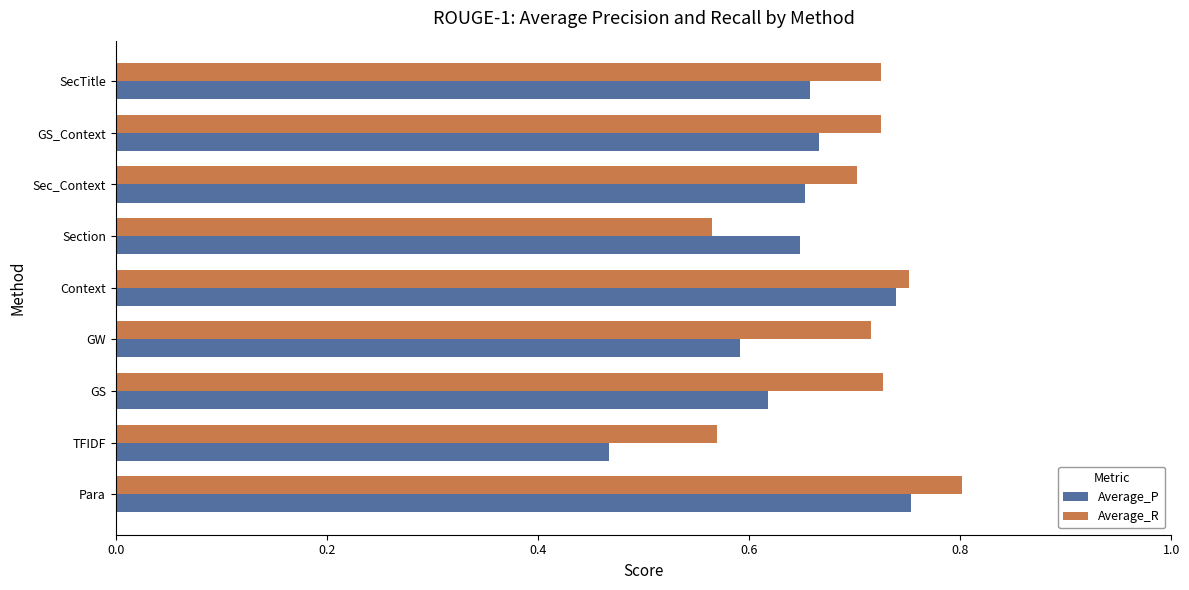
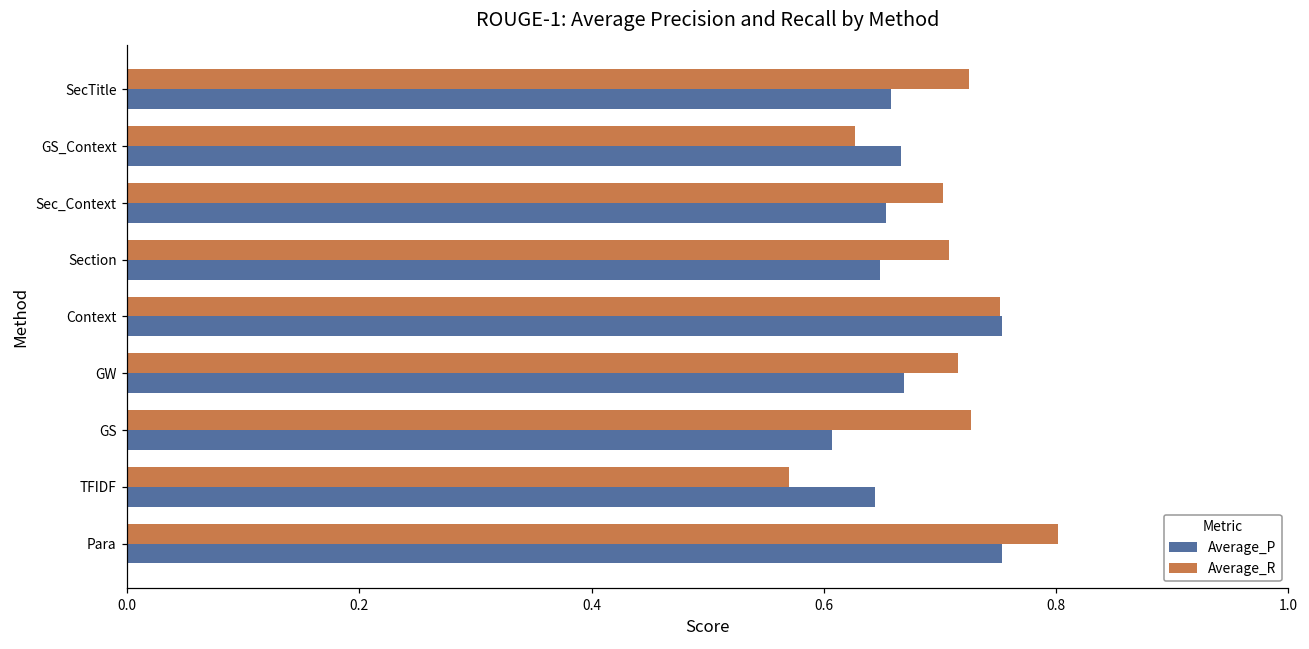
Average_R, GS_Context: 0.725 -> 0.627
Average_R, Section: 0.565 -> 0.708
Average_P, Context: 0.740 -> 0.753
Average_P, GW: 0.591 -> 0.669
Average_P, GS: 0.618 -> 0.607
Average_P, TFIDF: 0.467 -> 0.644
